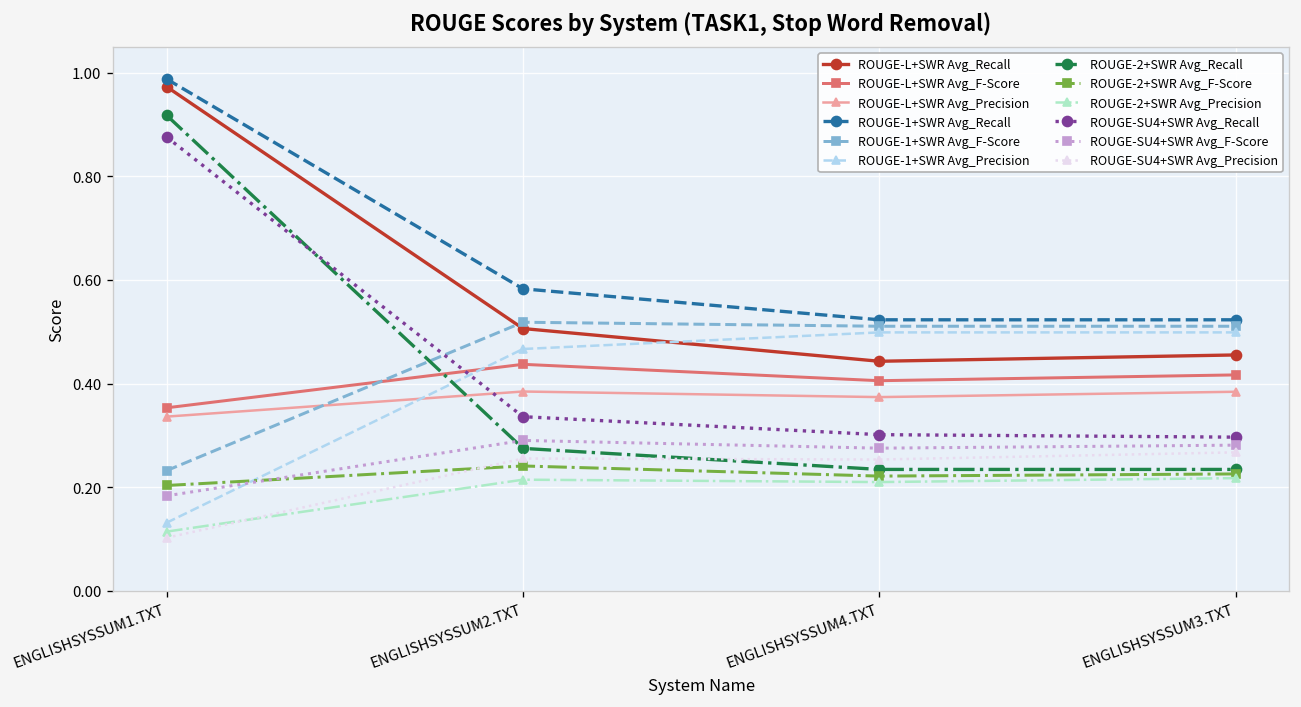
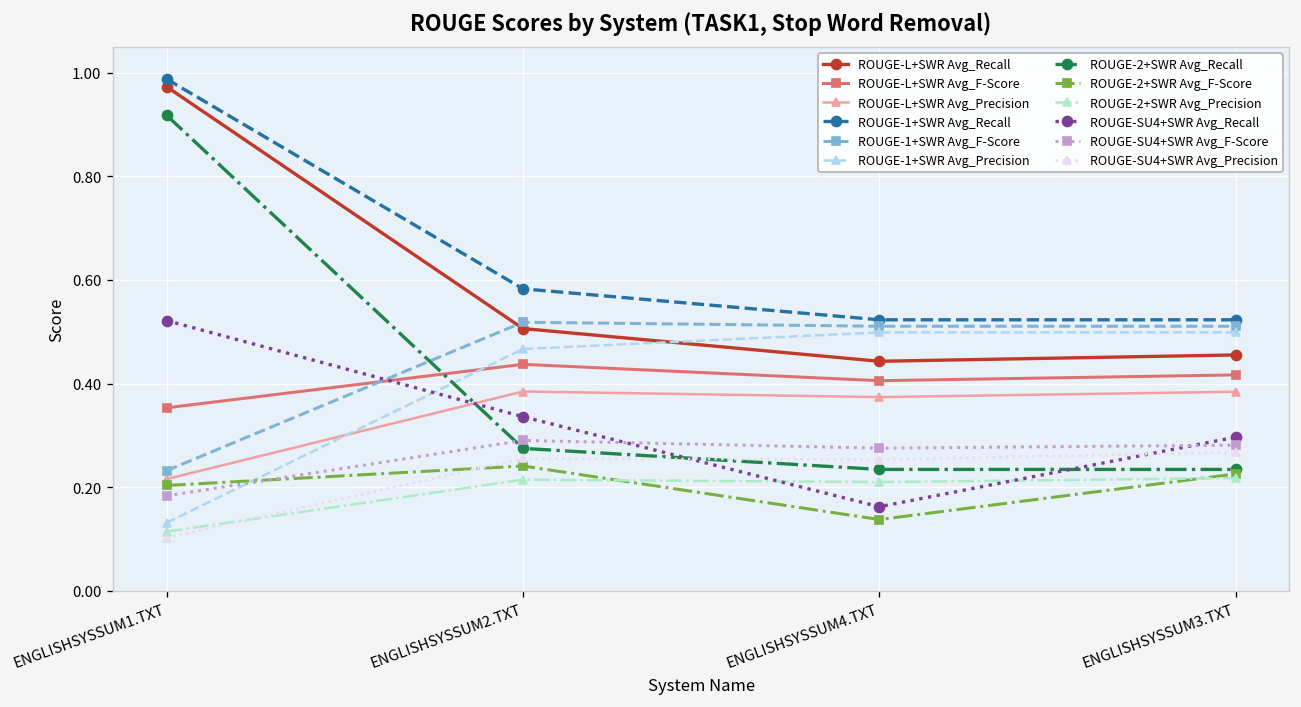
ROUGE-L+SWR Avg_Precision, ENGLISHSYSSUM1.TXT: 0.34 -> 0.22
ROUGE-SU4+SWR Avg_Recall, ENGLISHSYSSUM1.TXT: 0.88 -> 0.52
ROUGE-2+SWR Avg_F-Score, ENGLISHSYSSUM4.TXT: 0.22 -> 0.14
ROUGE-SU4+SWR Avg_Recall, ENGLISHSYSSUM4.TXT: 0.30 -> 0.16
